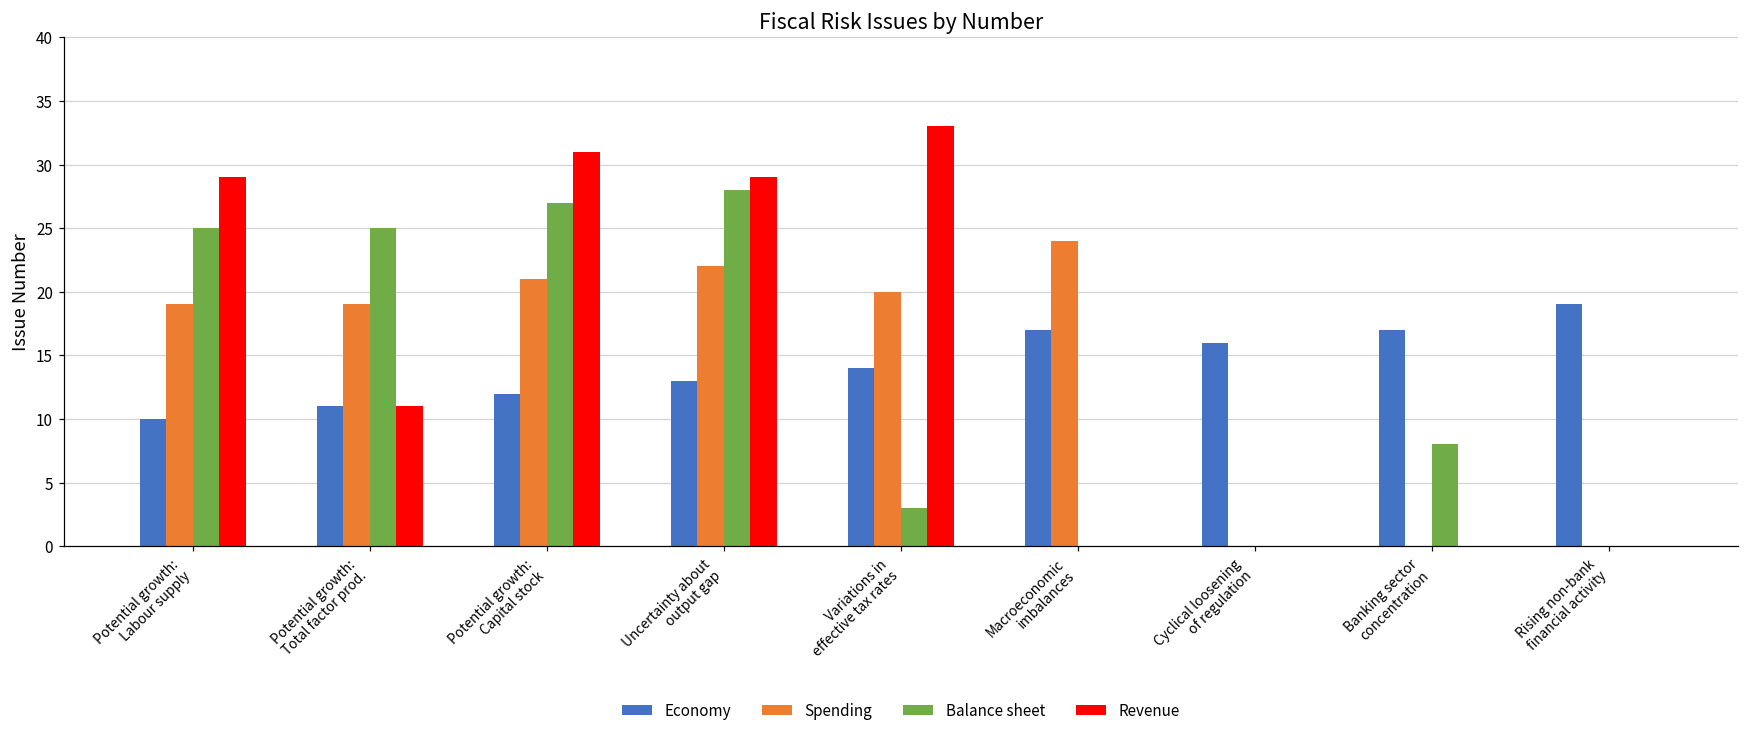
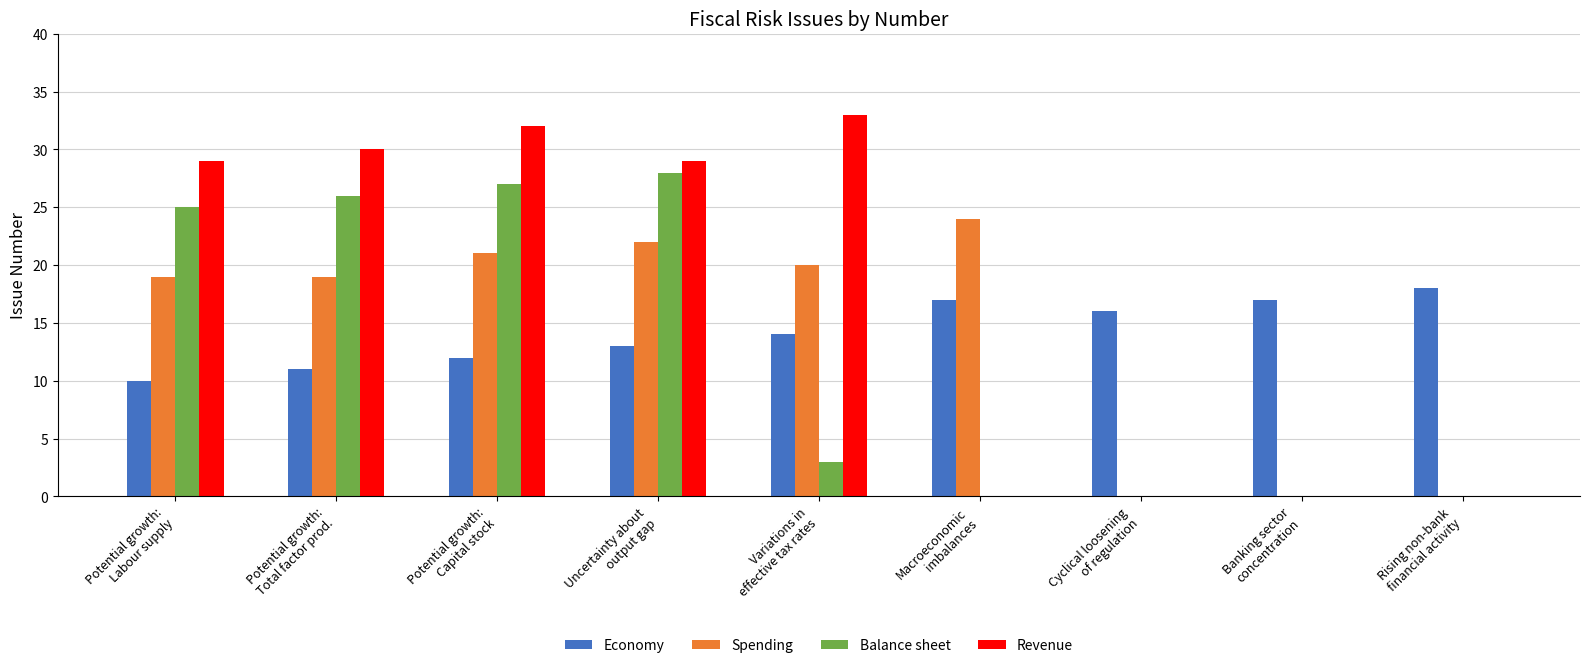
Balance sheet, Potential growth: Total factor prod.: 25 -> 26
Revenue, Potential growth: Total factor prod.: 11 -> 30
Revenue, Potential growth: Capital stock: 31 -> 32
Balance sheet, Banking sector concentration: 8 -> 0
Economy, Rising non-bank financial activity: 19 -> 18
